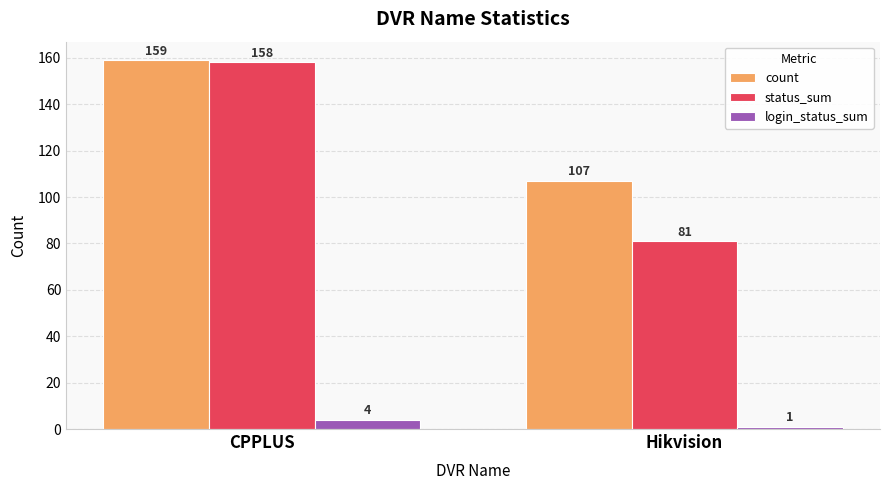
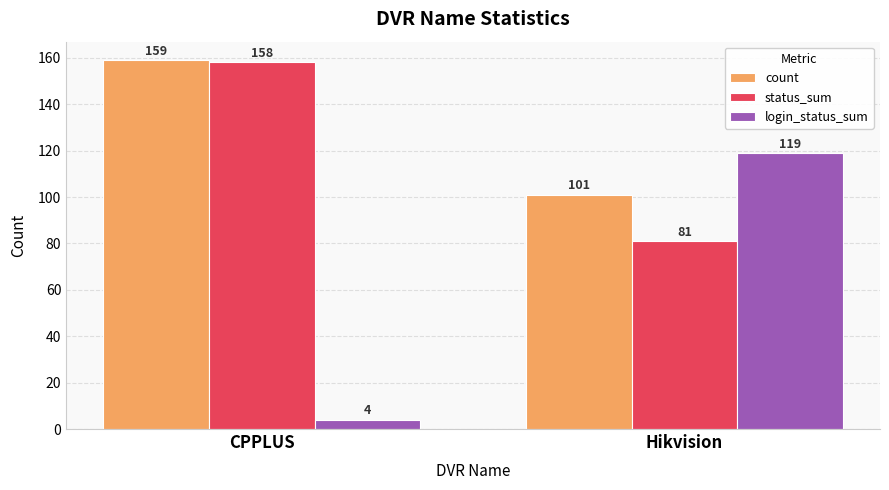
count, Hikvision: 107 -> 101
login_status_sum, Hikvision: 1 -> 119
